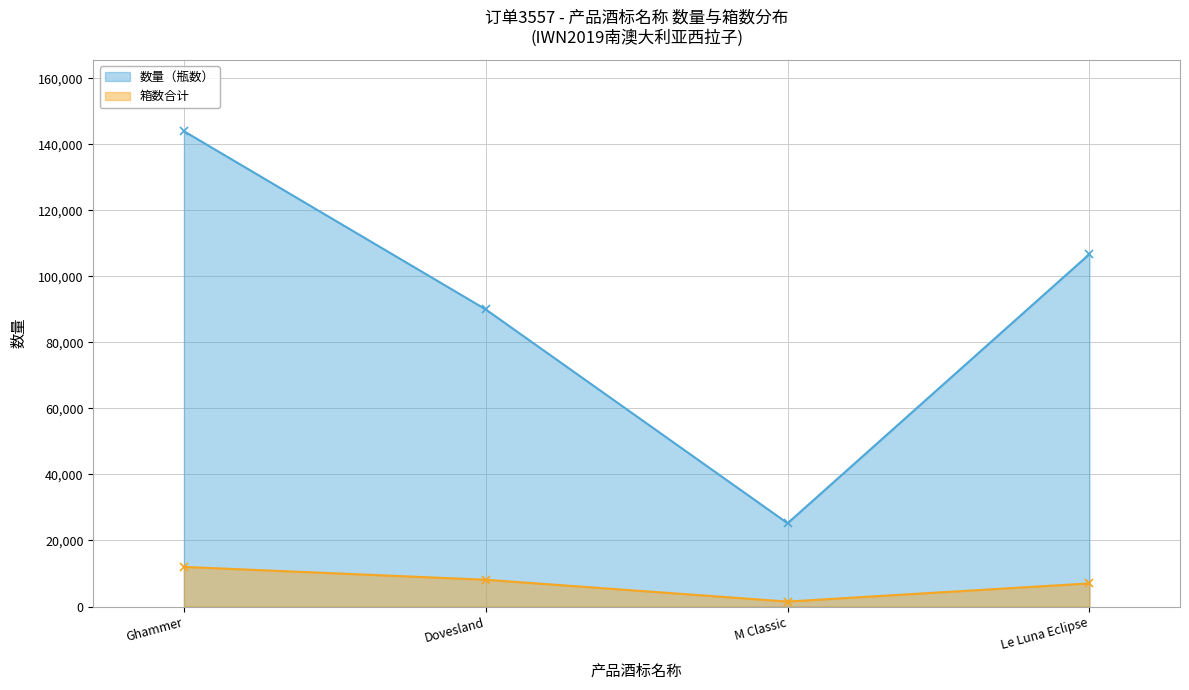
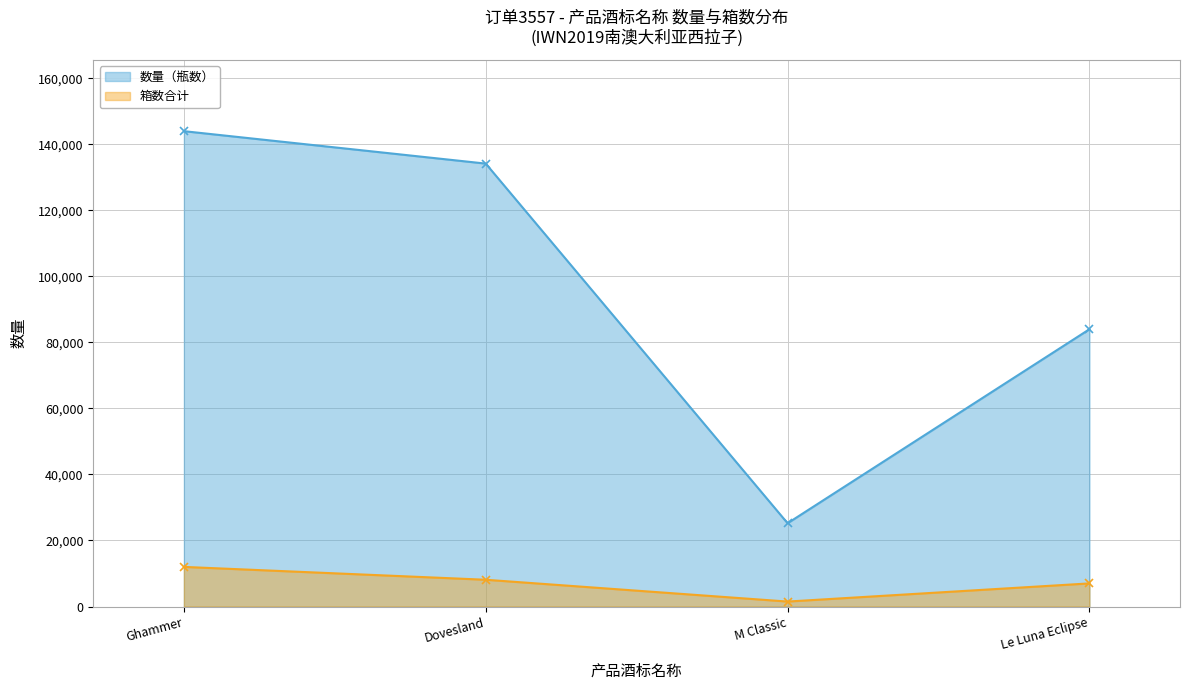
数量（瓶数）, Dovesland: 90,000 -> 134,000
数量（瓶数）, Le Luna Eclipse: 107,000 -> 84,000
